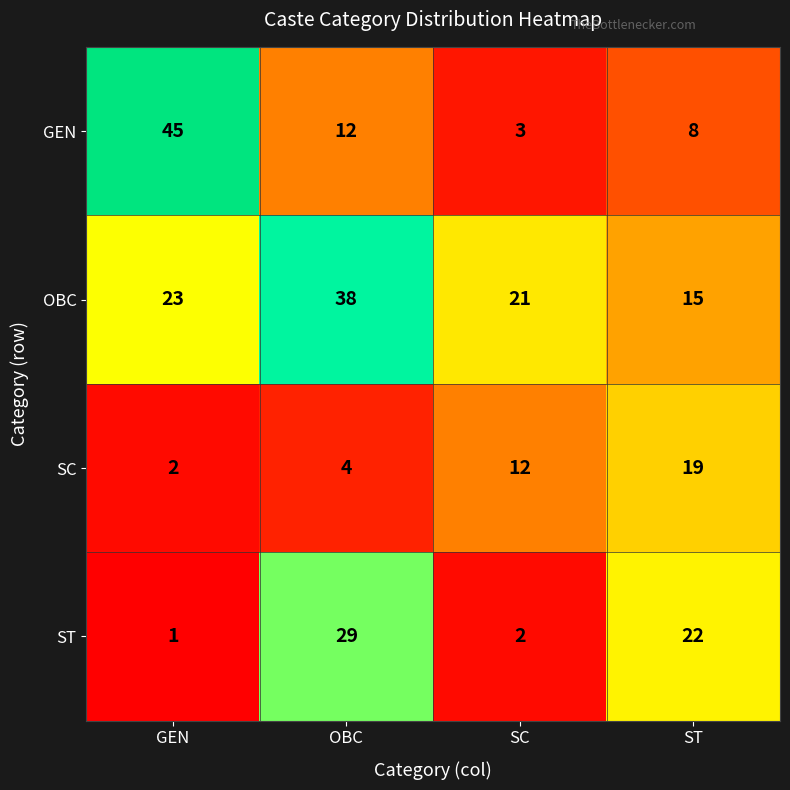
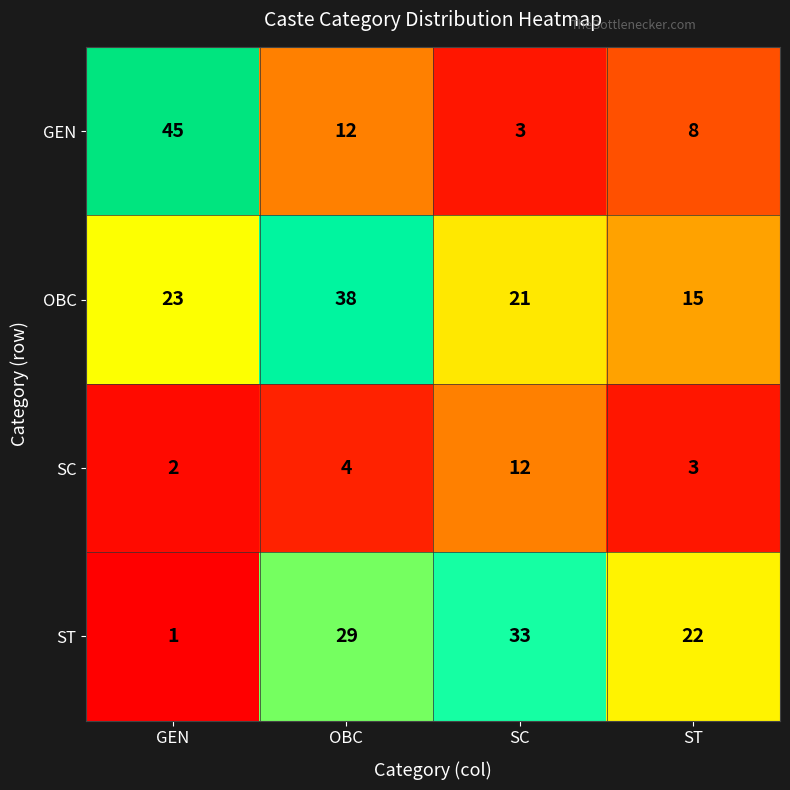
SC, ST: 19 -> 3
ST, SC: 2 -> 33
